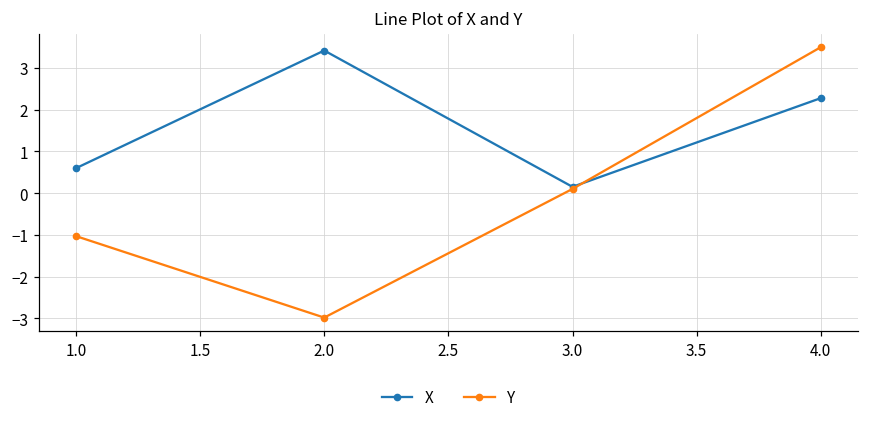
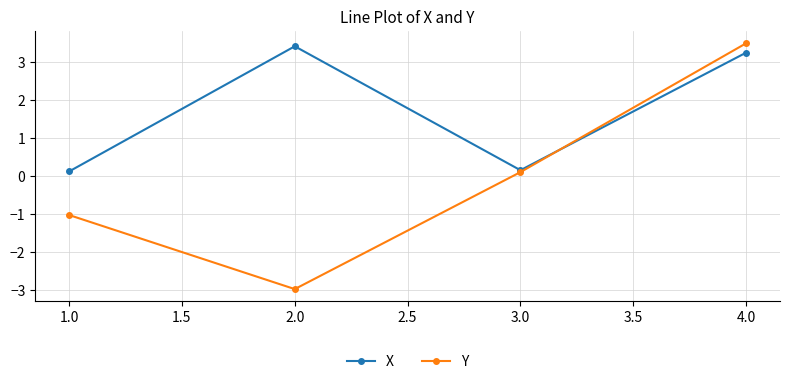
X, 1.0: 0.6 -> 0.1
X, 4.0: 2.3 -> 3.3
